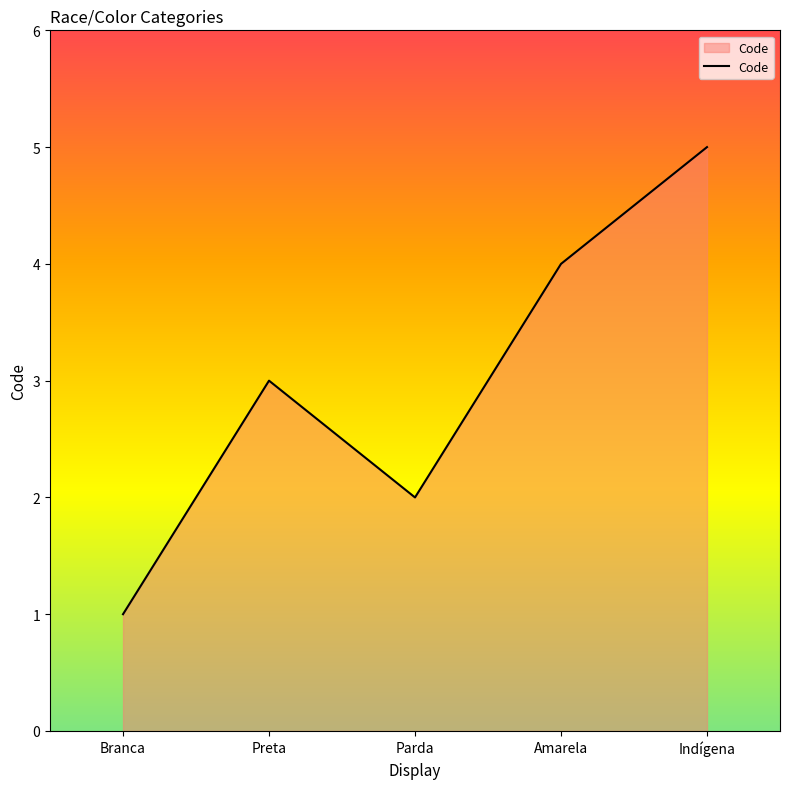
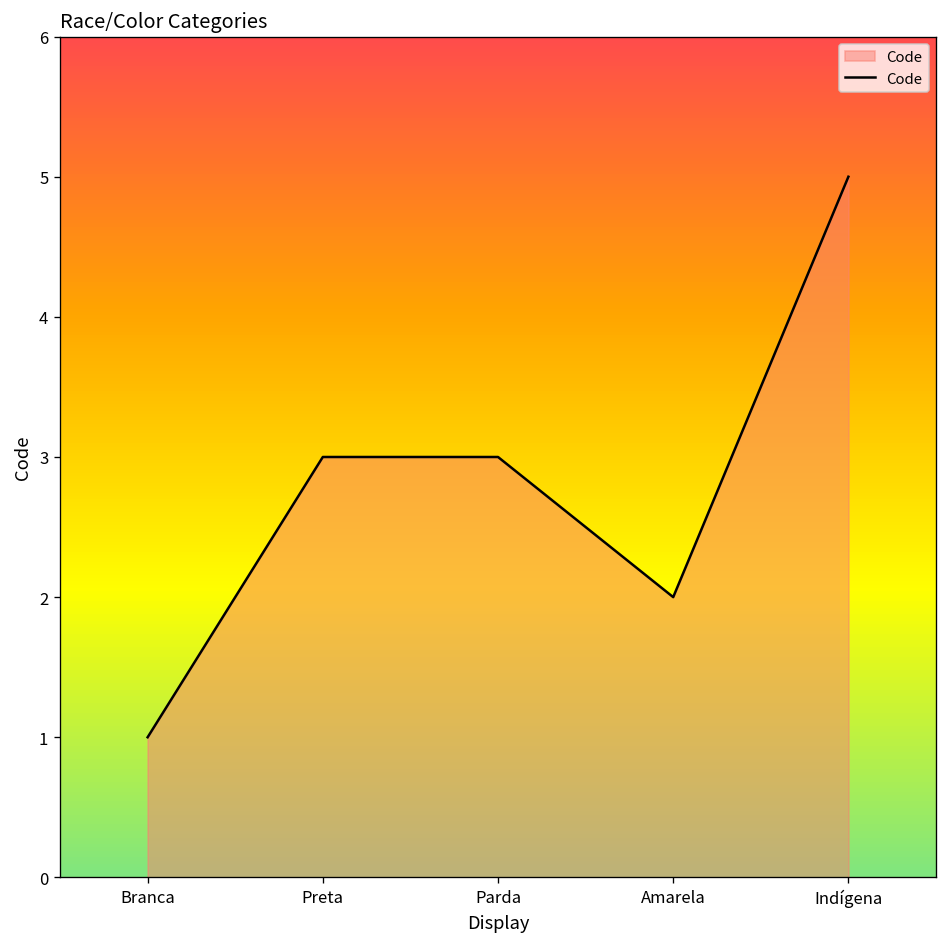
Parda: 2 -> 3
Amarela: 4 -> 2
